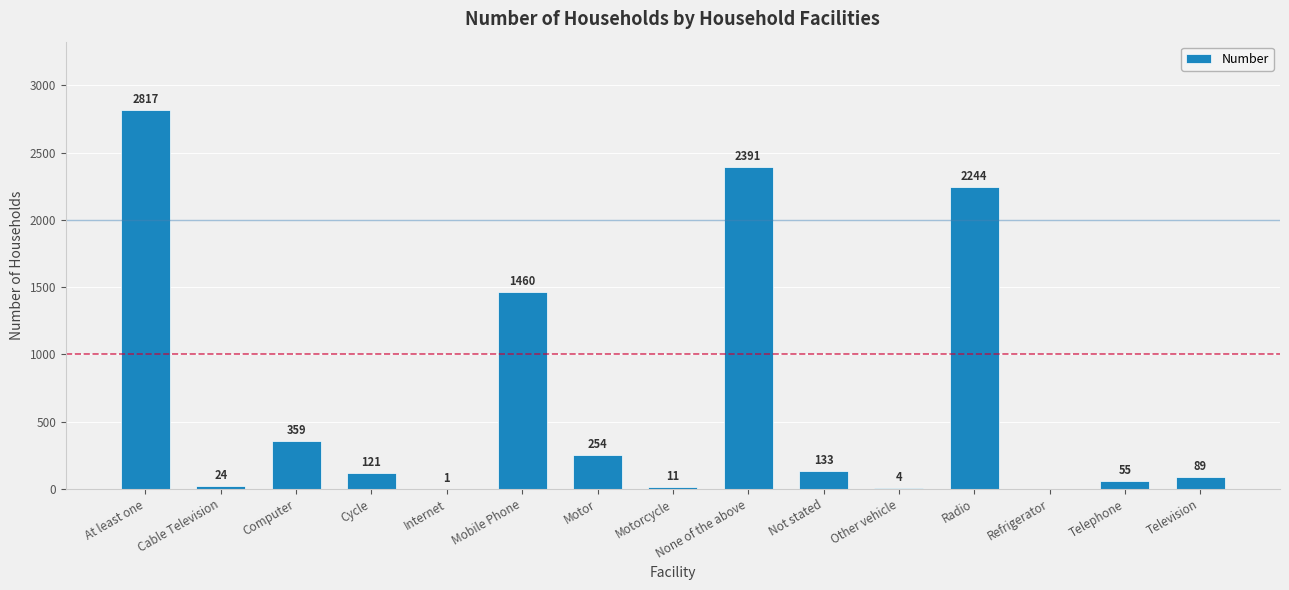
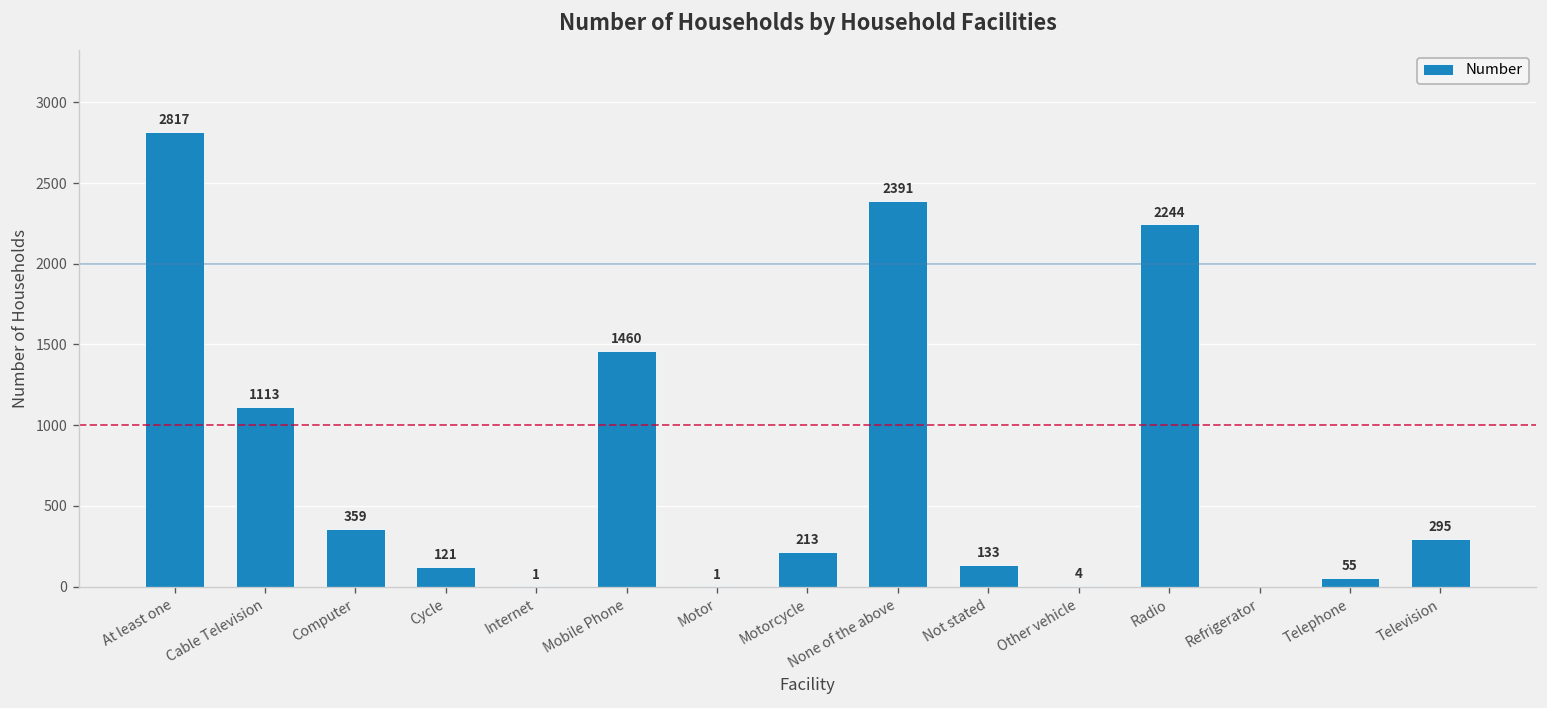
Cable Television: 24 -> 1113
Motor: 254 -> 1
Motorcycle: 11 -> 213
Television: 89 -> 295
